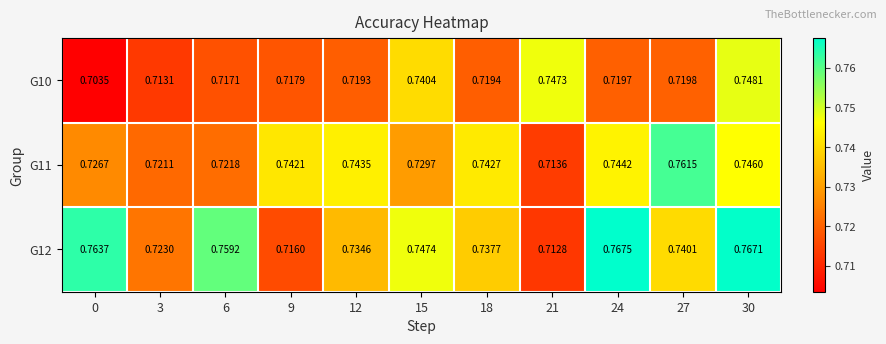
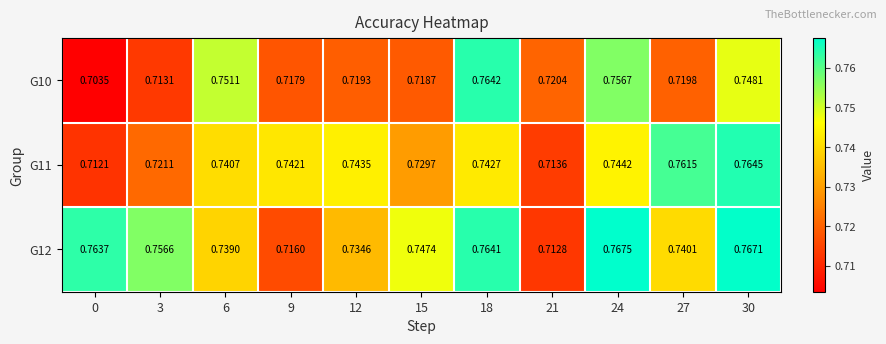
G10, 6: 0.7171 -> 0.7511
G10, 15: 0.7404 -> 0.7187
G10, 18: 0.7194 -> 0.7642
G10, 21: 0.7473 -> 0.7204
G10, 24: 0.7197 -> 0.7567
G11, 0: 0.7267 -> 0.7121
G11, 6: 0.7218 -> 0.7407
G11, 30: 0.7460 -> 0.7645
G12, 3: 0.7230 -> 0.7566
G12, 6: 0.7592 -> 0.7390
G12, 18: 0.7377 -> 0.7641
